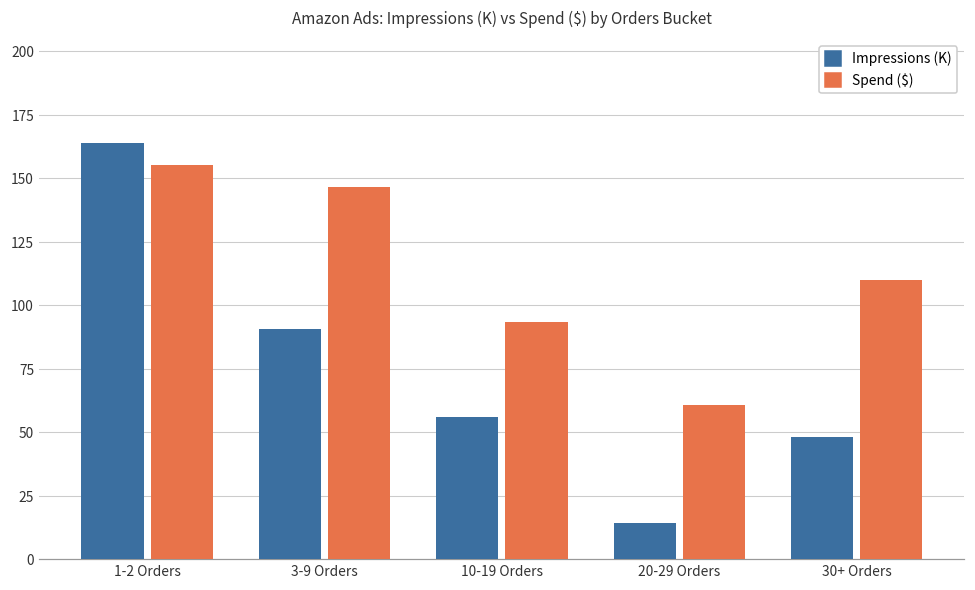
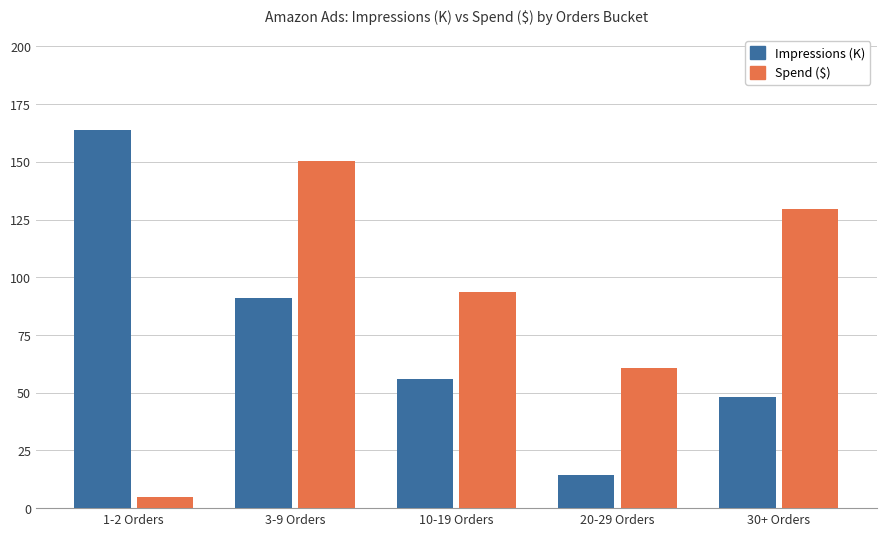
Spend ($), 1-2 Orders: 155 -> 5
Spend ($), 3-9 Orders: 147 -> 150
Spend ($), 30+ Orders: 110 -> 130
